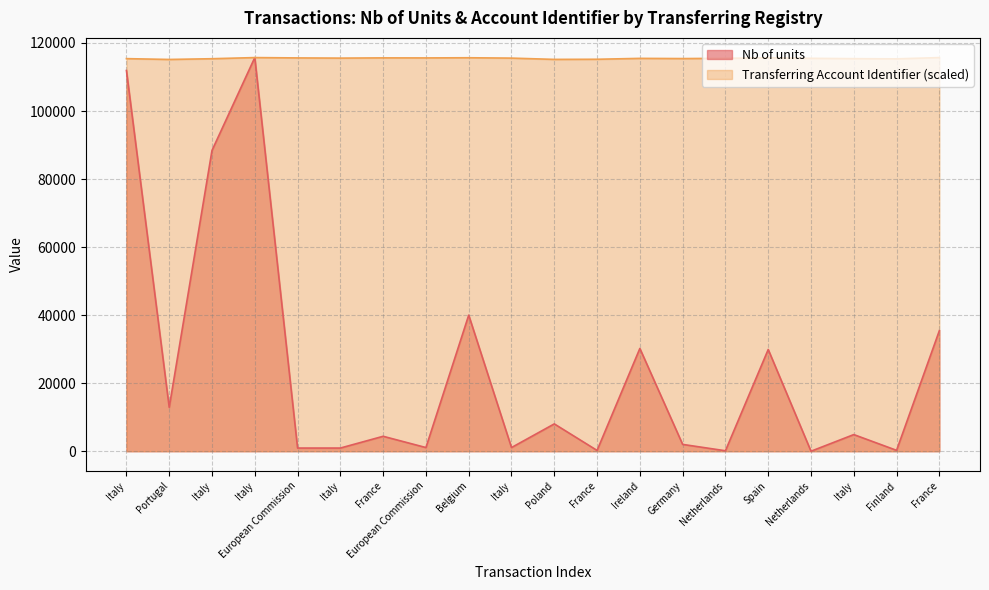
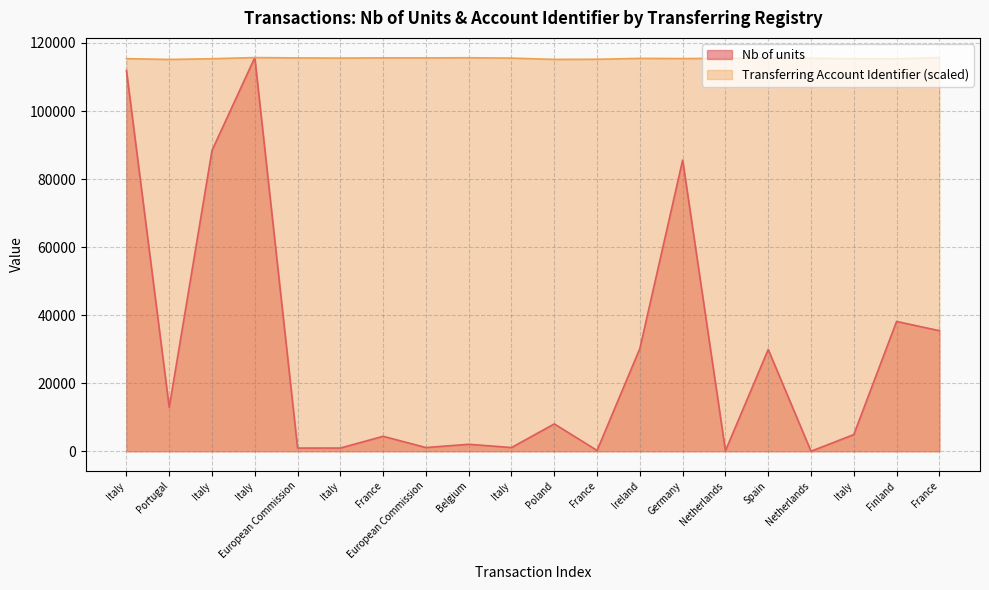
Nb of units, Belgium: 40000 -> 2000
Nb of units, Germany: 2000 -> 86000
Nb of units, Finland: 0 -> 38000
